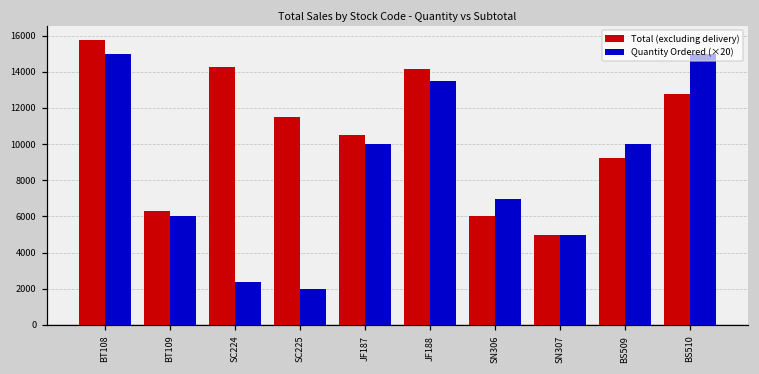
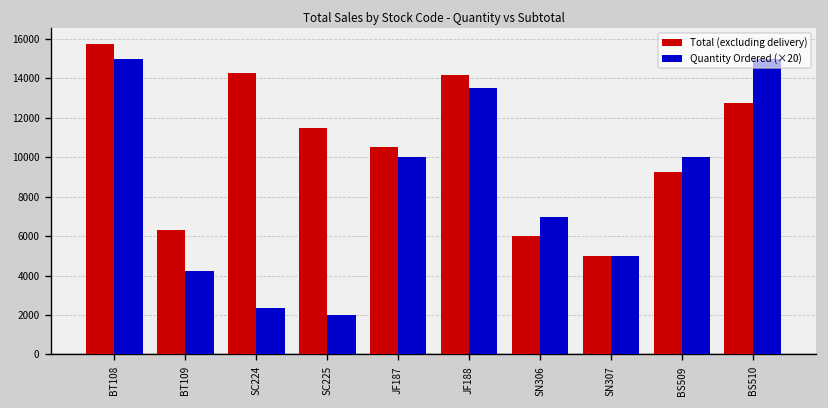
Quantity Ordered (×20), BT109: 6000 -> 4200
